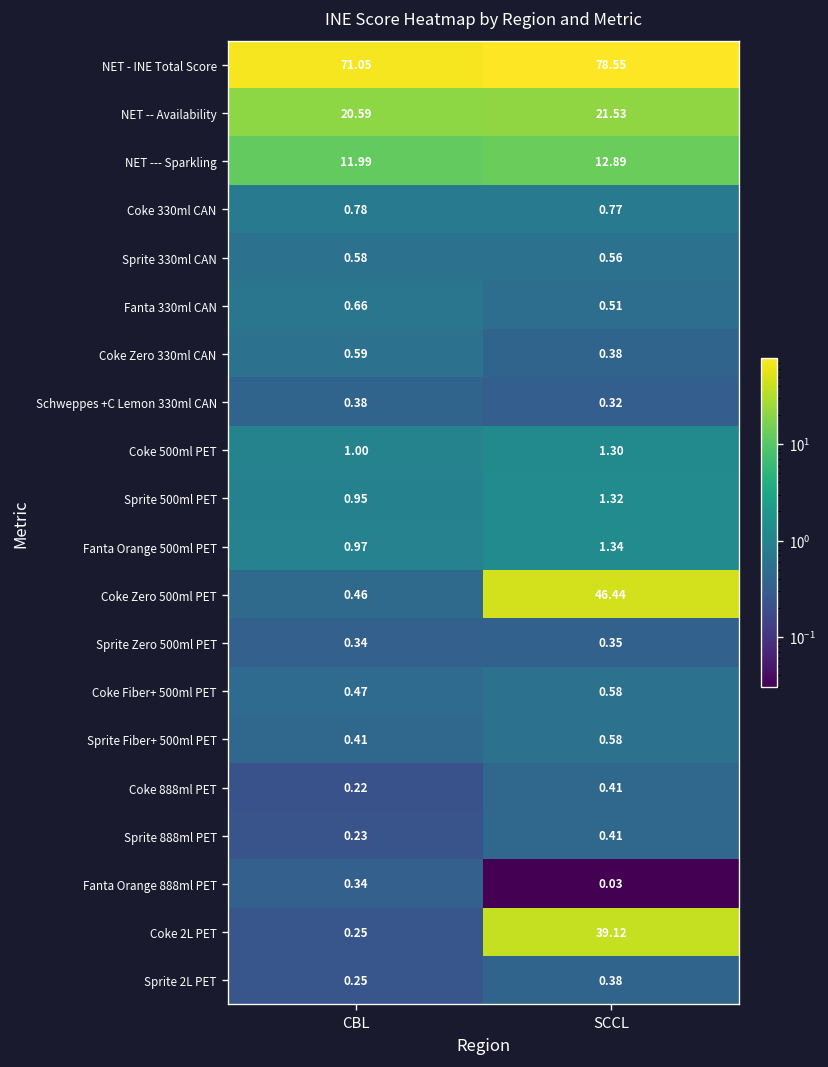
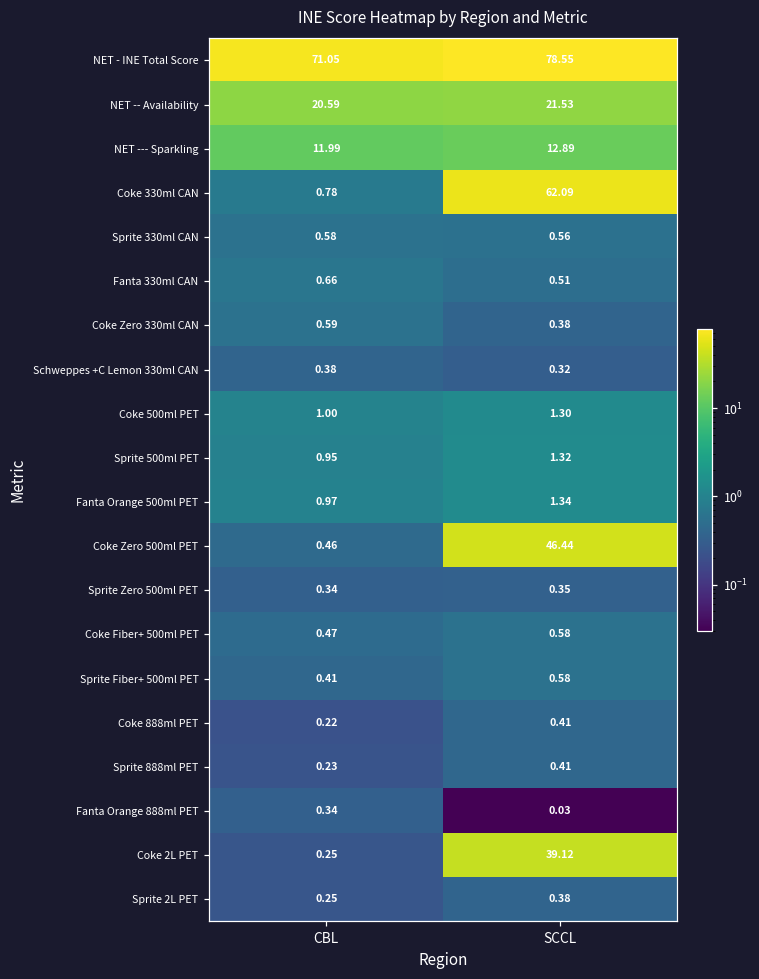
Coke 330ml CAN, SCCL: 0.77 -> 62.09
